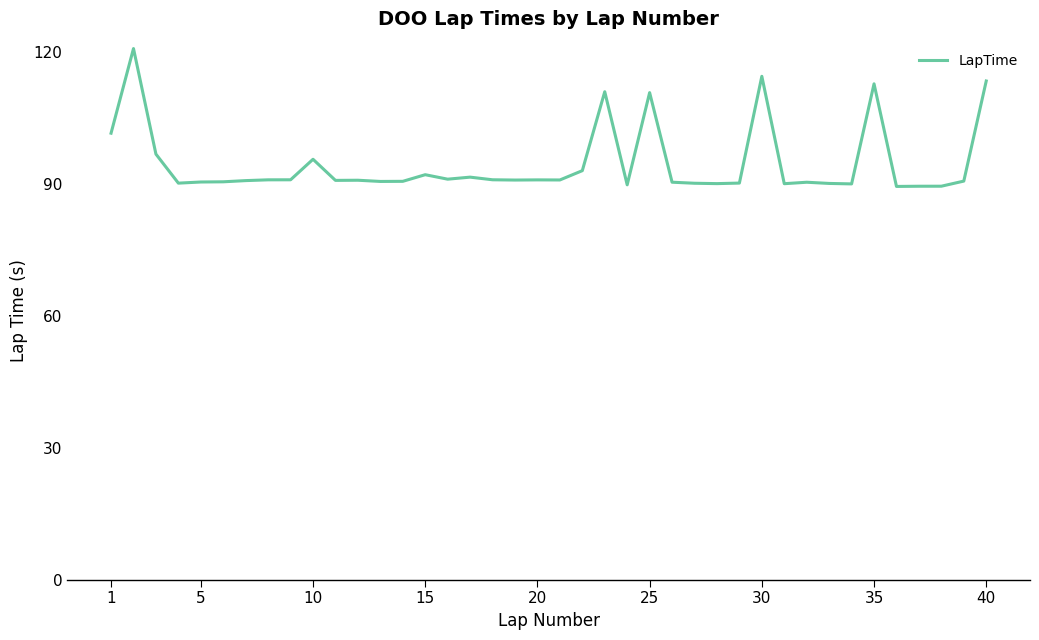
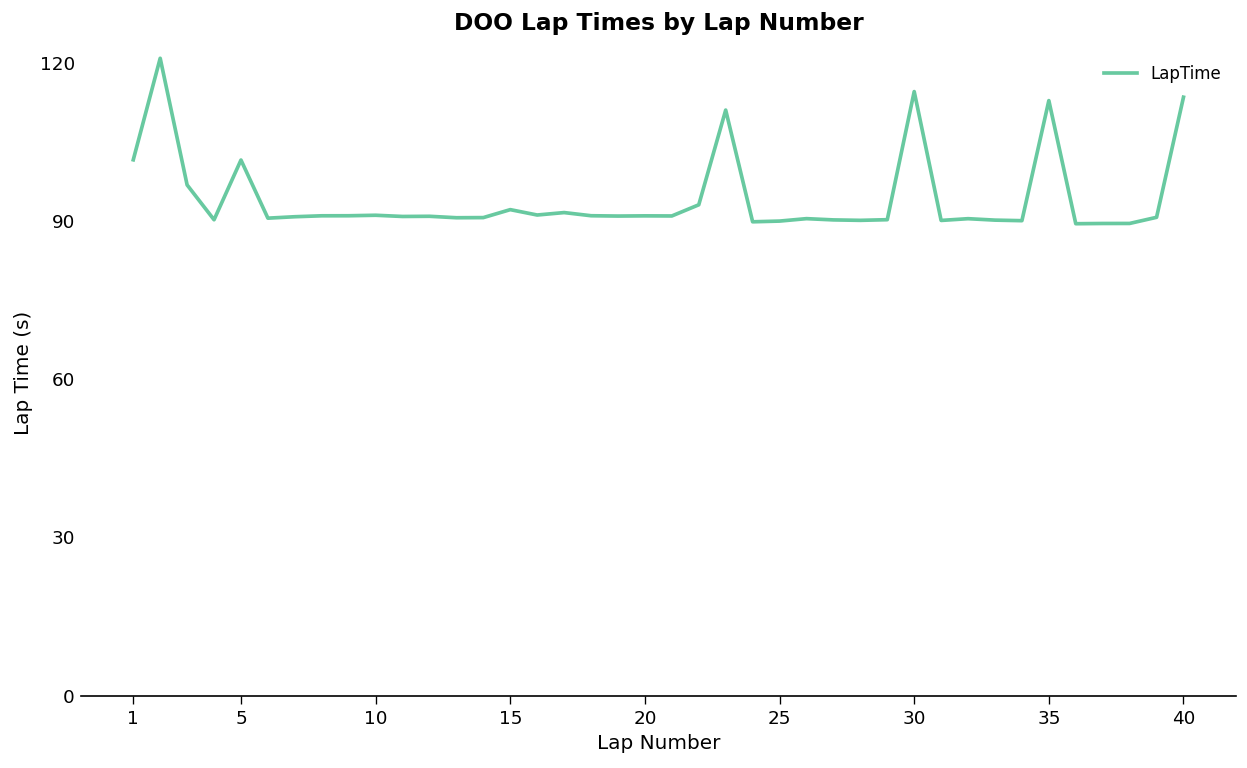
5: 90 -> 102
10: 96 -> 91
25: 111 -> 90
